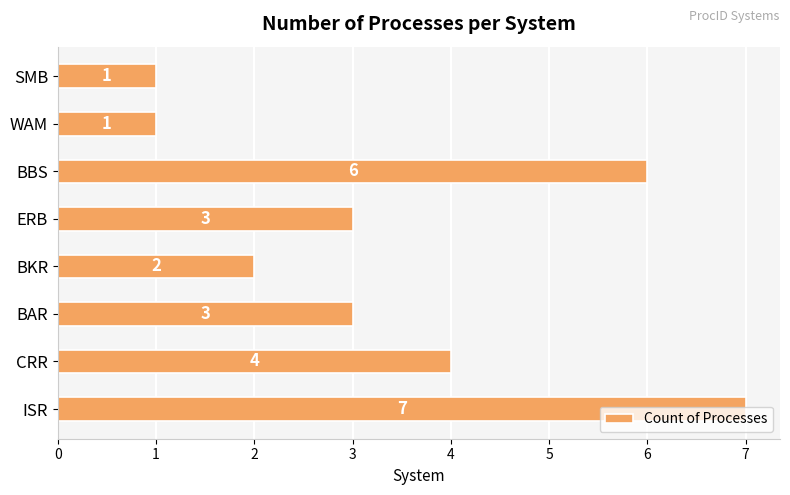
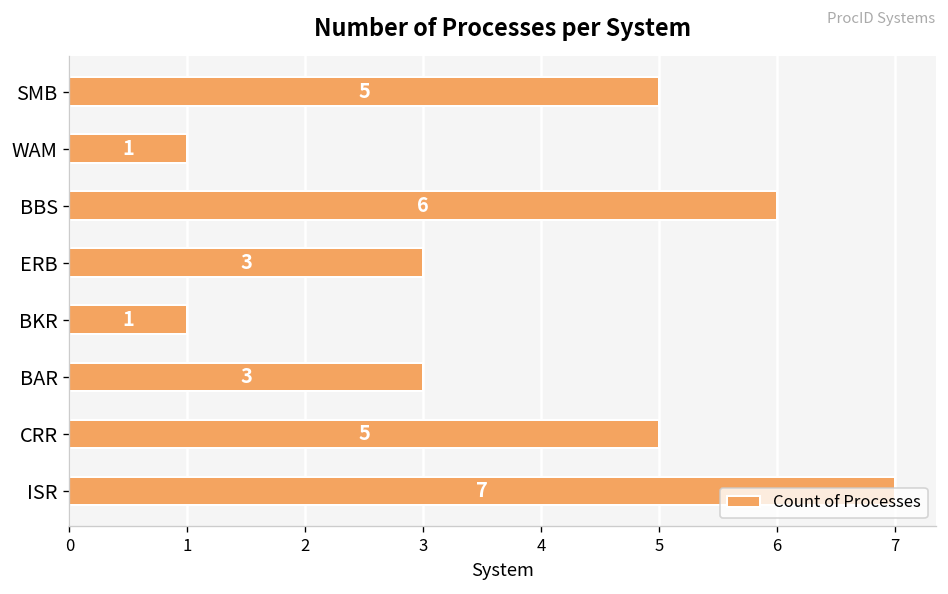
SMB: 1 -> 5
BKR: 2 -> 1
CRR: 4 -> 5
